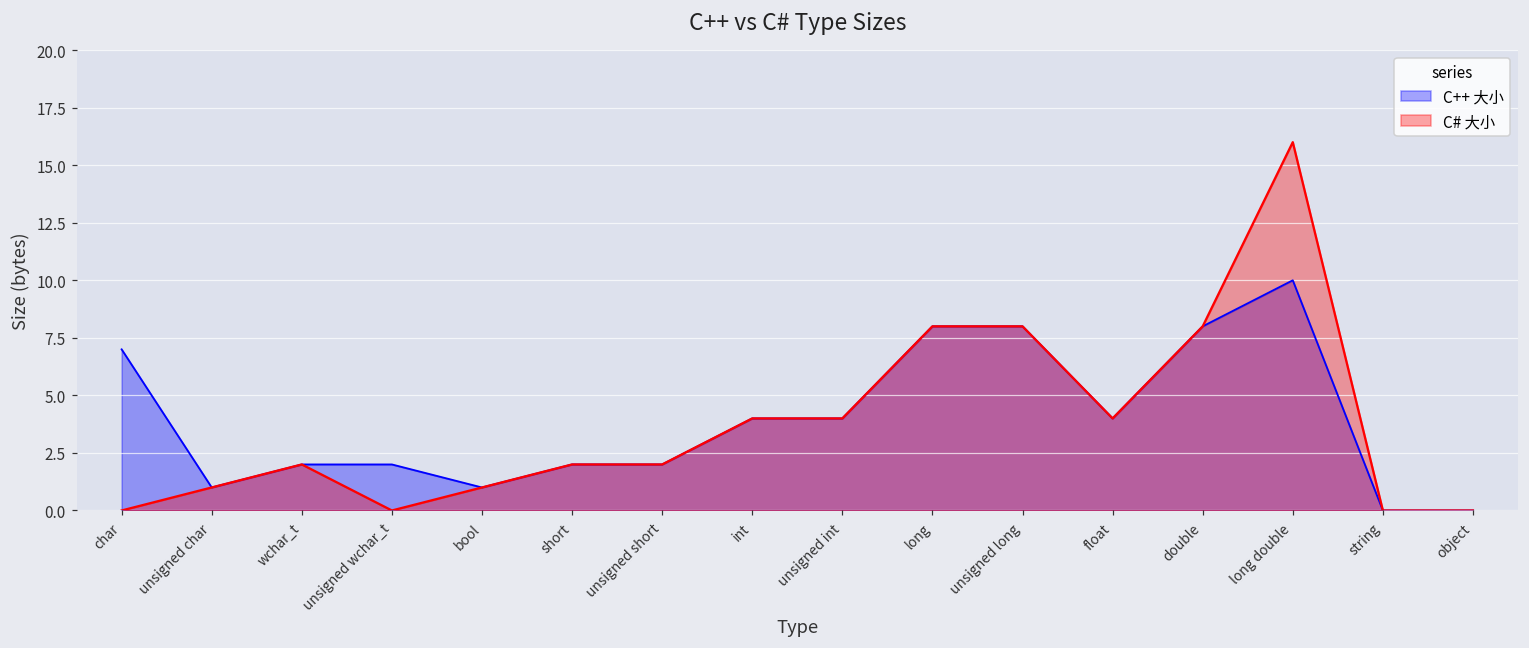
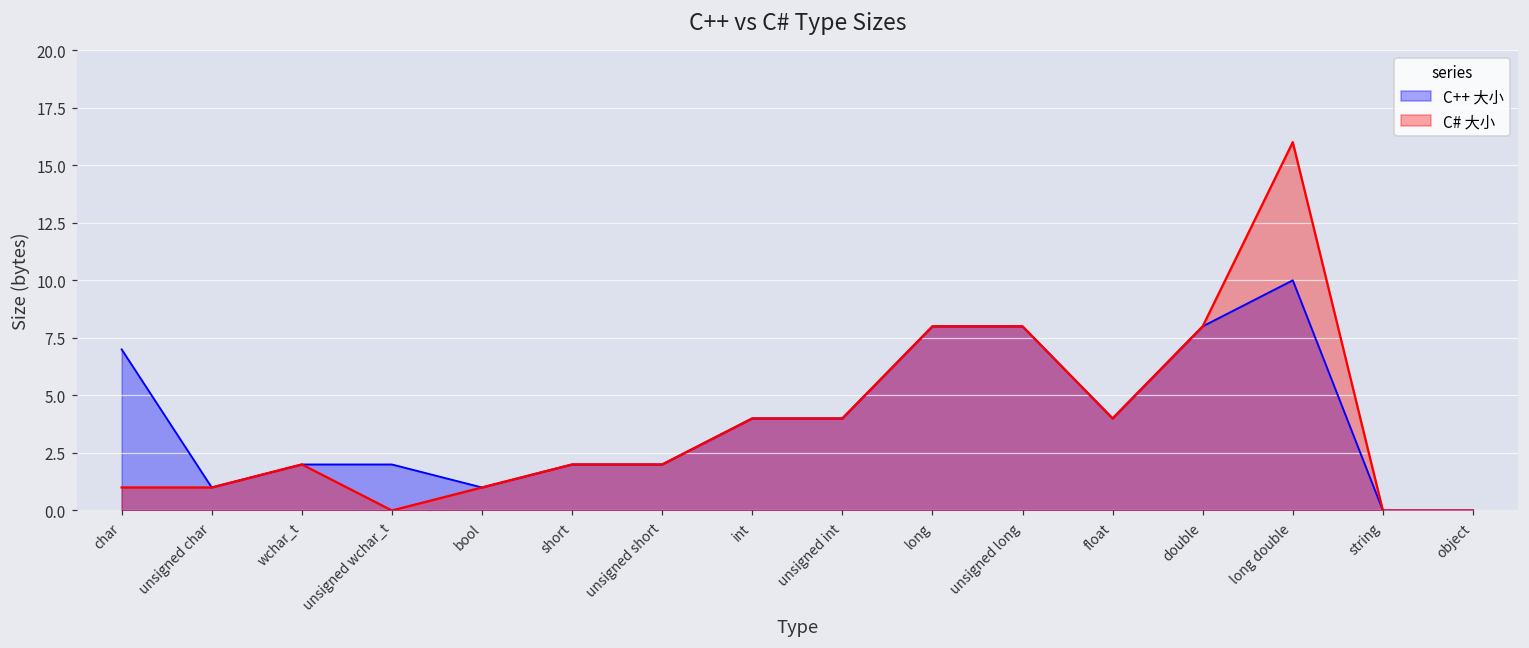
C# 大小, char: 0 -> 1
